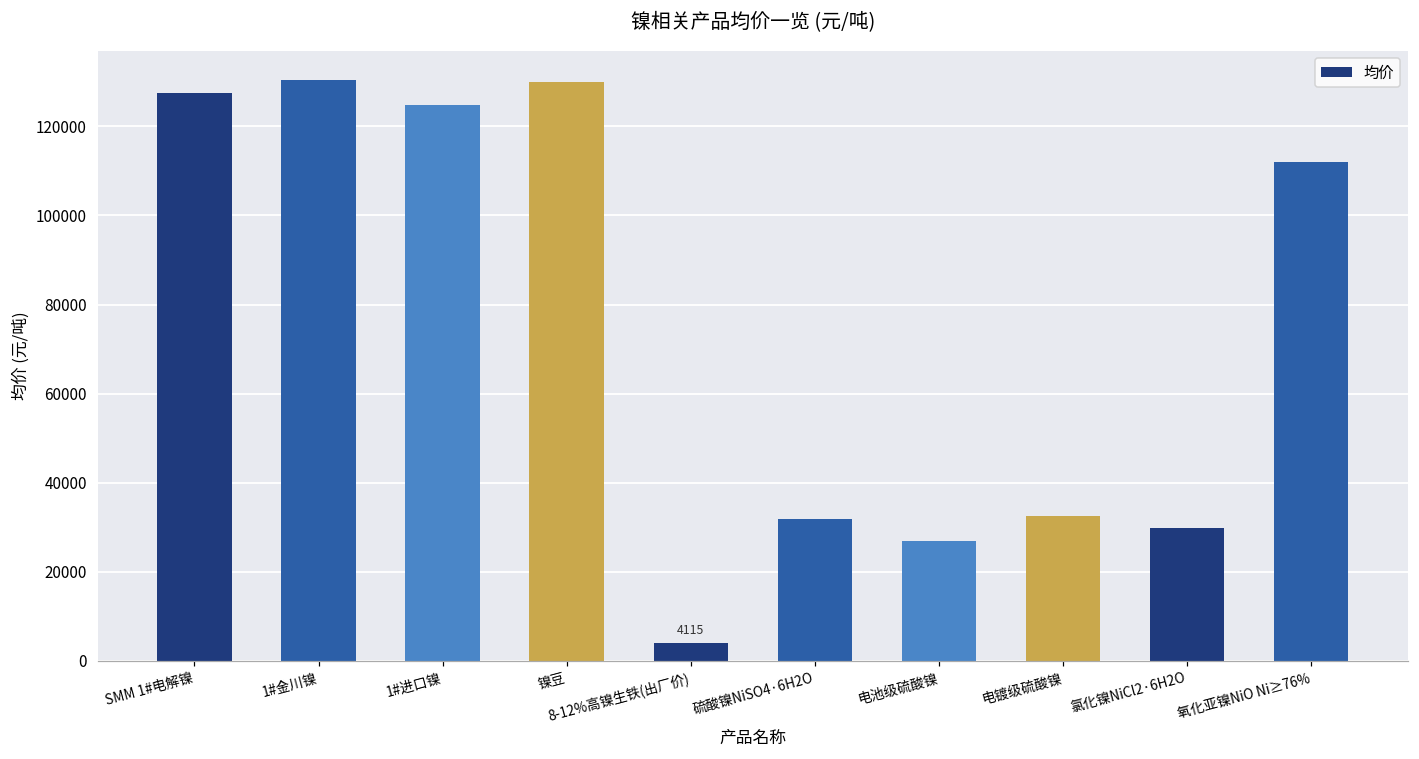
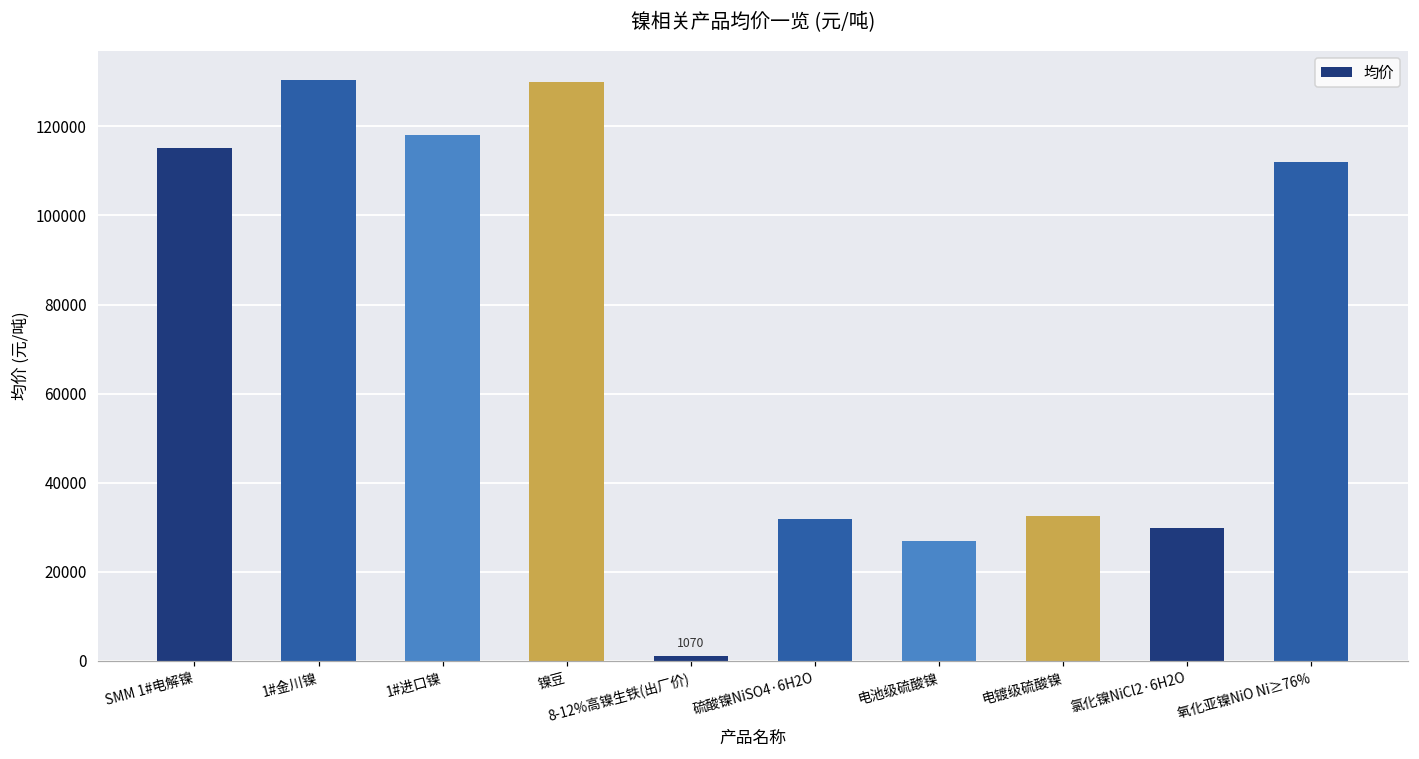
SMM 1#电解镍: 128000 -> 115000
1#进口镍: 125000 -> 118000
8-12%高镍生铁(出厂价): 4115 -> 1070
